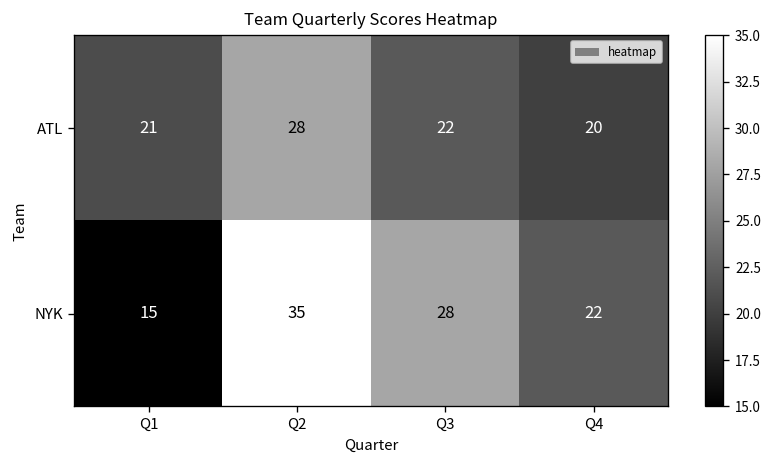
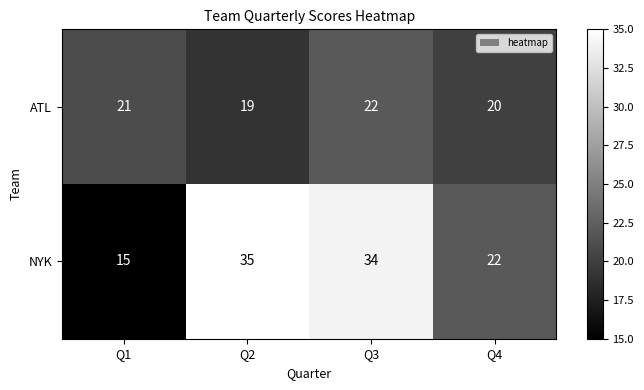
ATL, Q2: 28 -> 19
NYK, Q3: 28 -> 34
